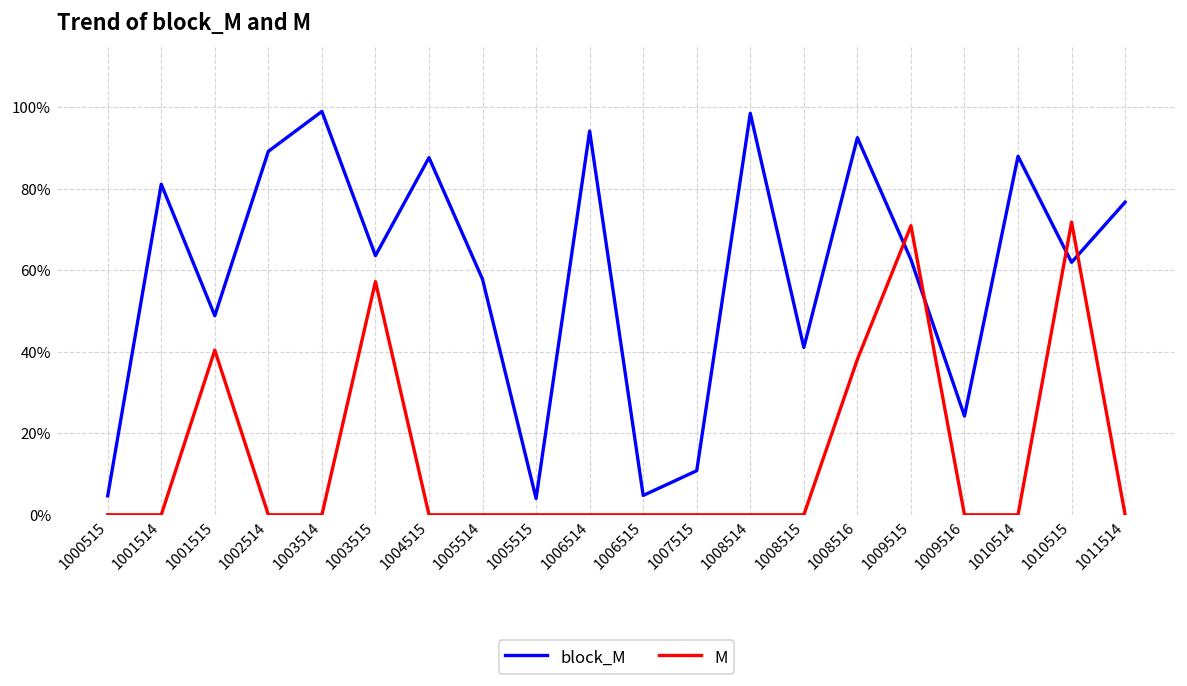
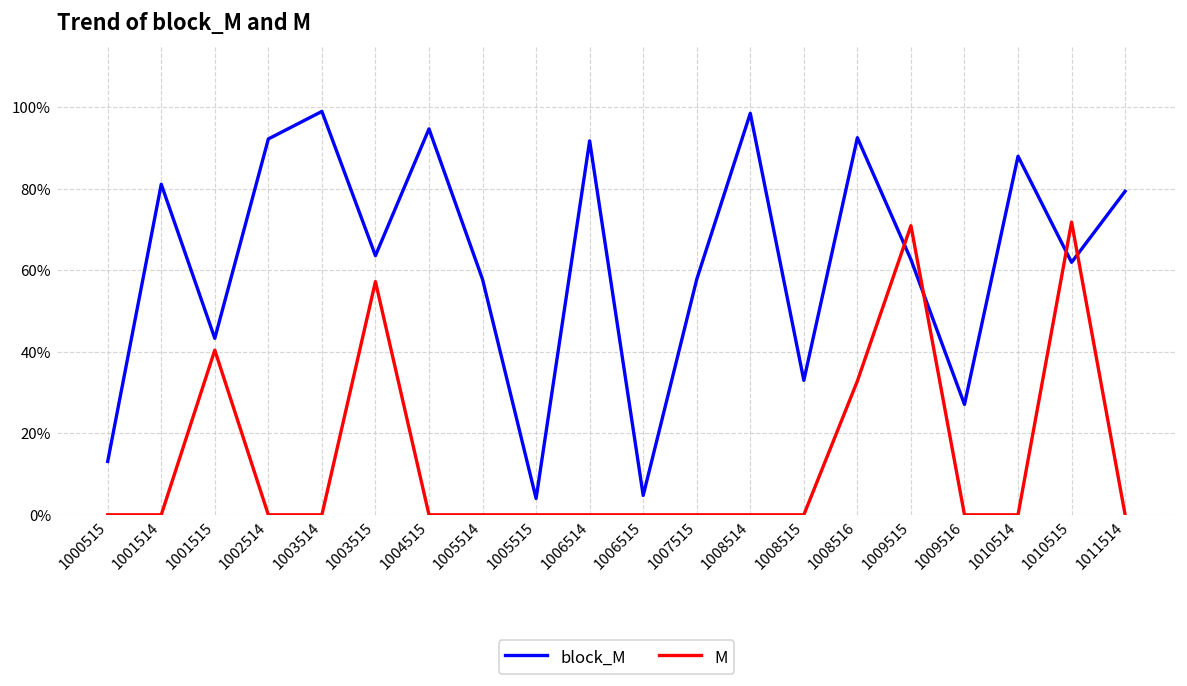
block_M, 1000515: 5% -> 13%
block_M, 1001515: 49% -> 43%
block_M, 1002514: 89% -> 92%
block_M, 1004515: 88% -> 95%
block_M, 1006514: 94% -> 92%
block_M, 1007515: 11% -> 58%
block_M, 1008515: 41% -> 33%
M, 1008516: 38% -> 33%
block_M, 1009516: 24% -> 27%
block_M, 1011514: 77% -> 79%
